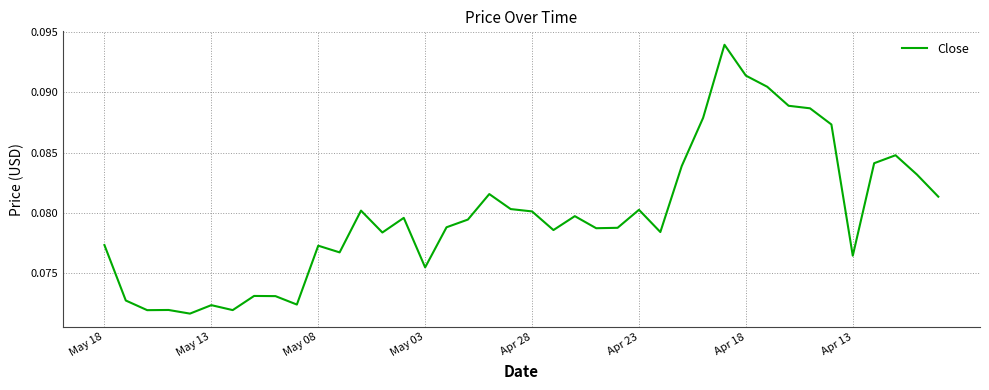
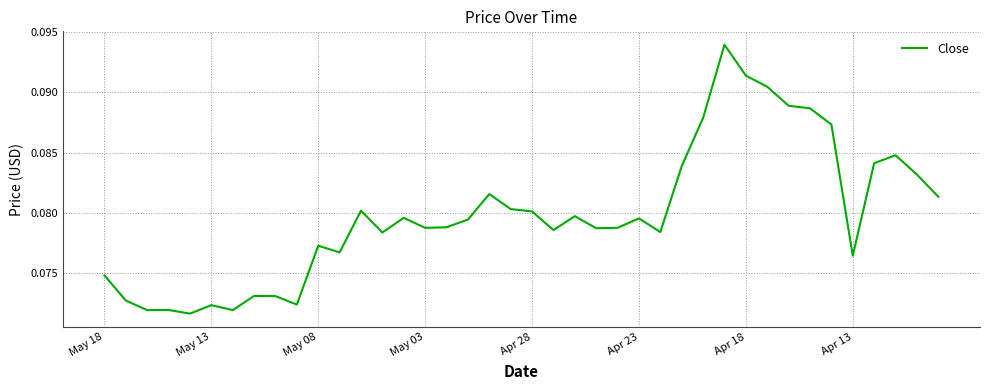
May 18: 0.0774 -> 0.0748
May 03: 0.0755 -> 0.0788
Apr 23: 0.0803 -> 0.0796
